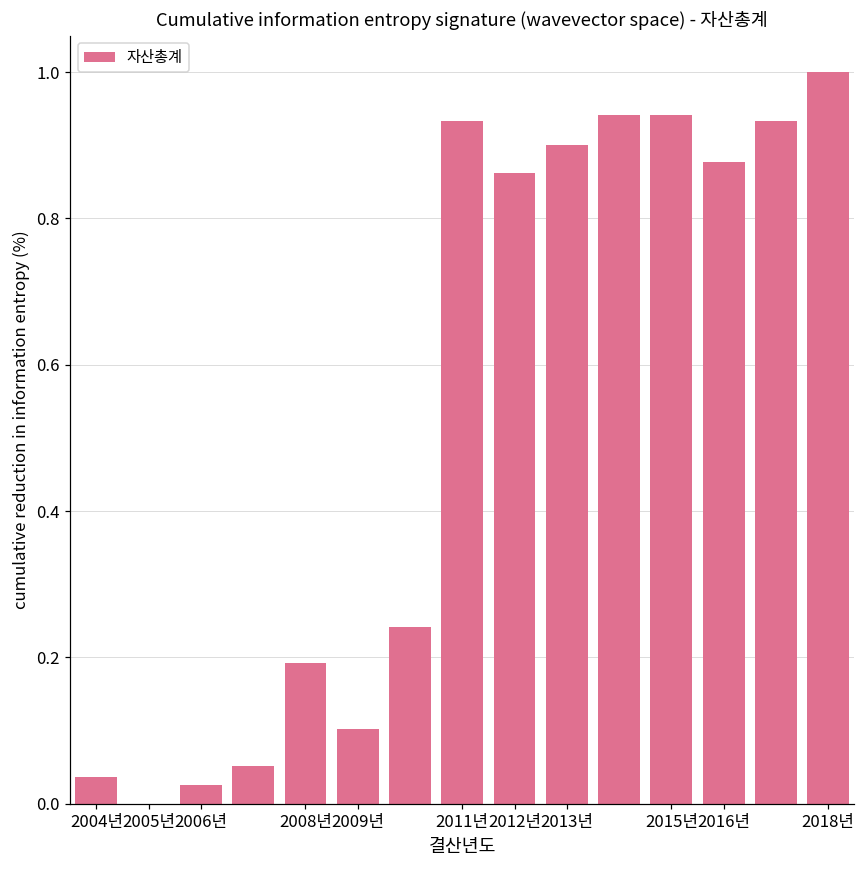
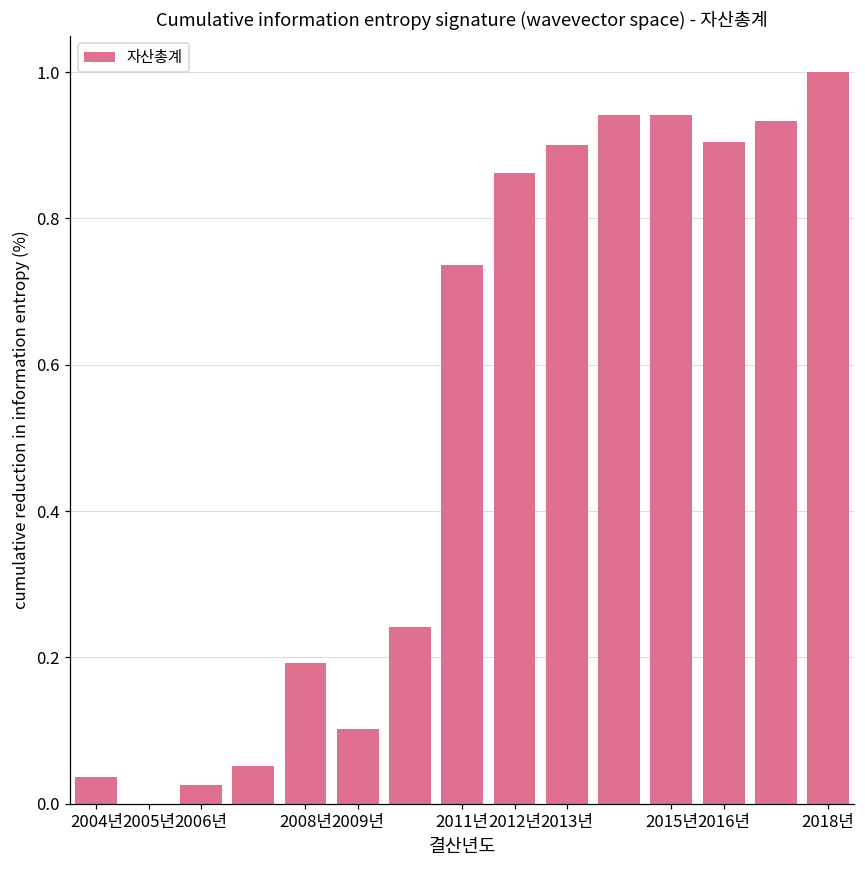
2011년: 0.93 -> 0.74
2016년: 0.88 -> 0.90
